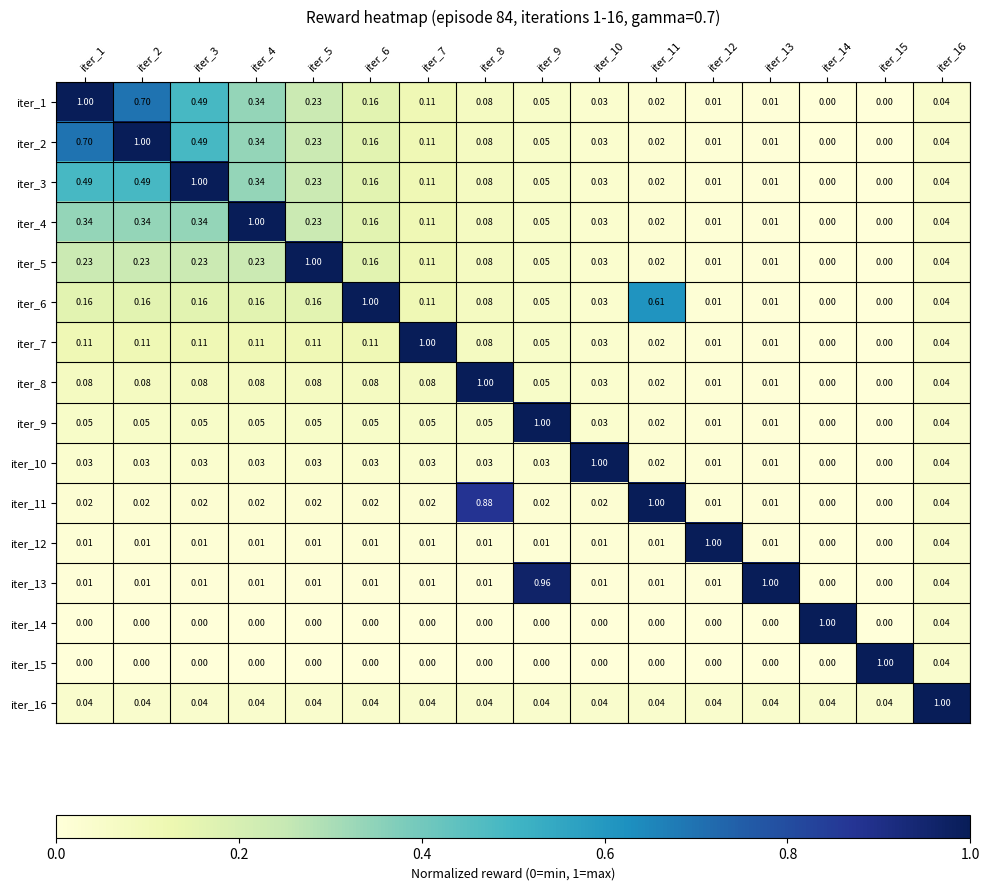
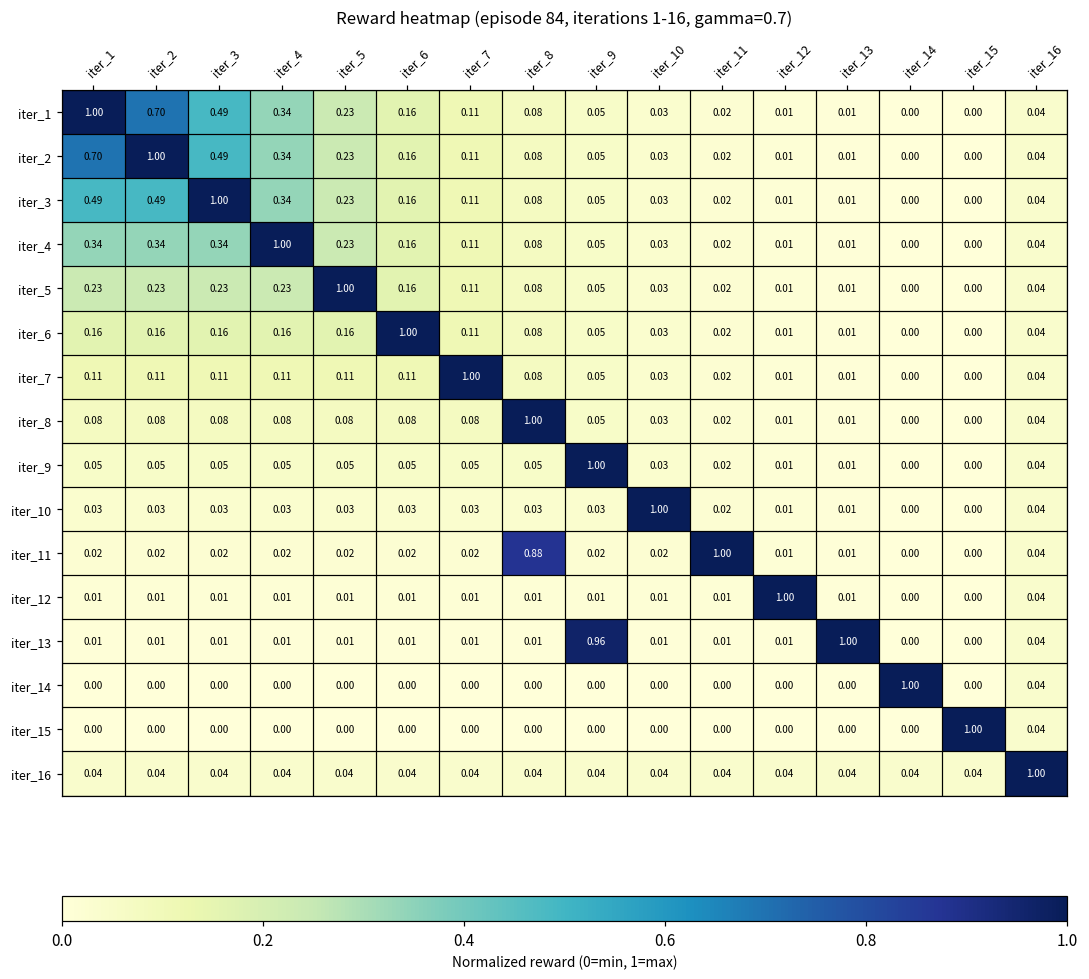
iter_6, iter_11: 0.61 -> 0.02
